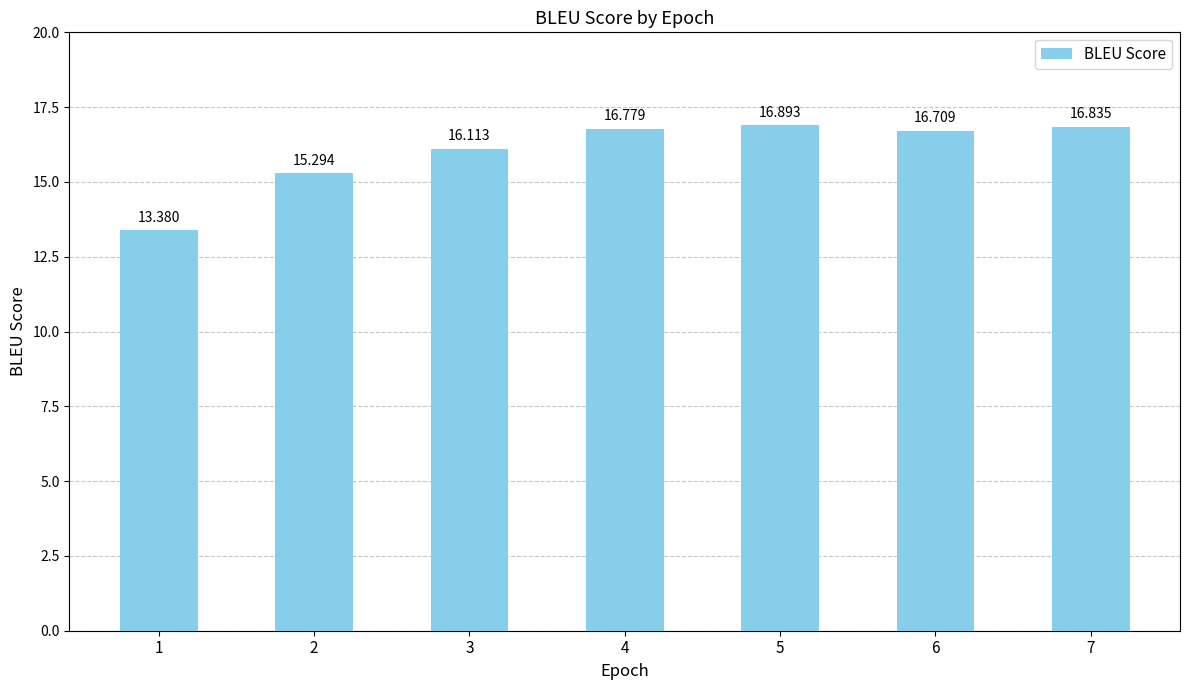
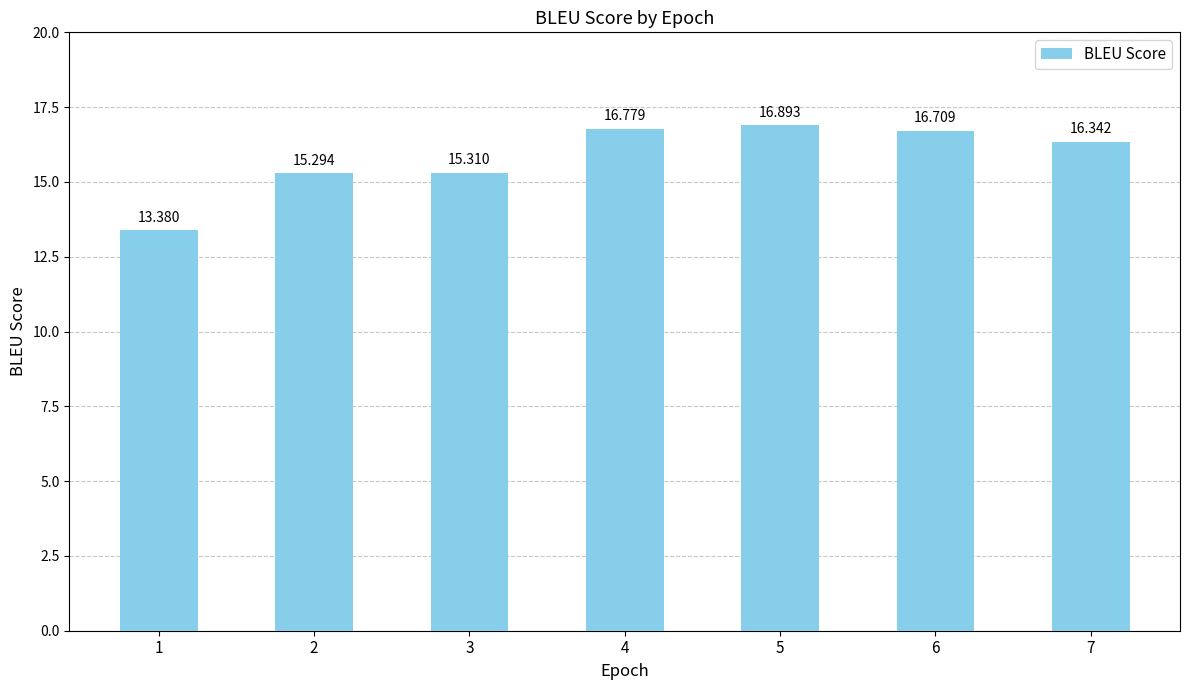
3: 16.113 -> 15.310
7: 16.835 -> 16.342
